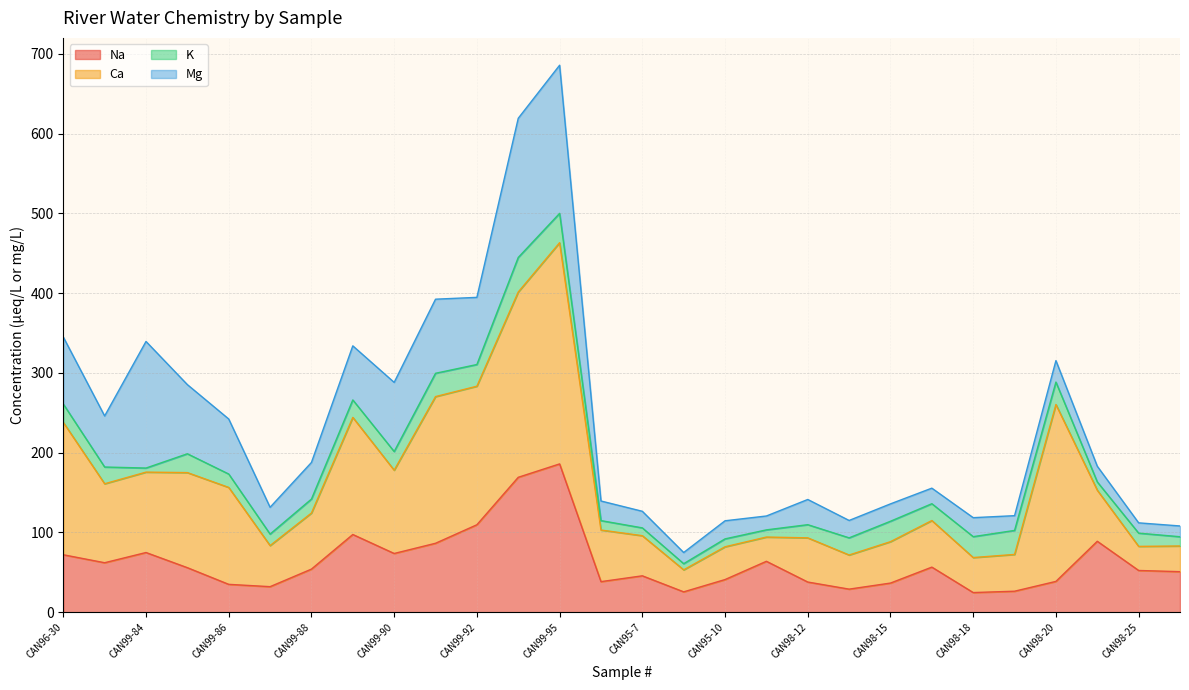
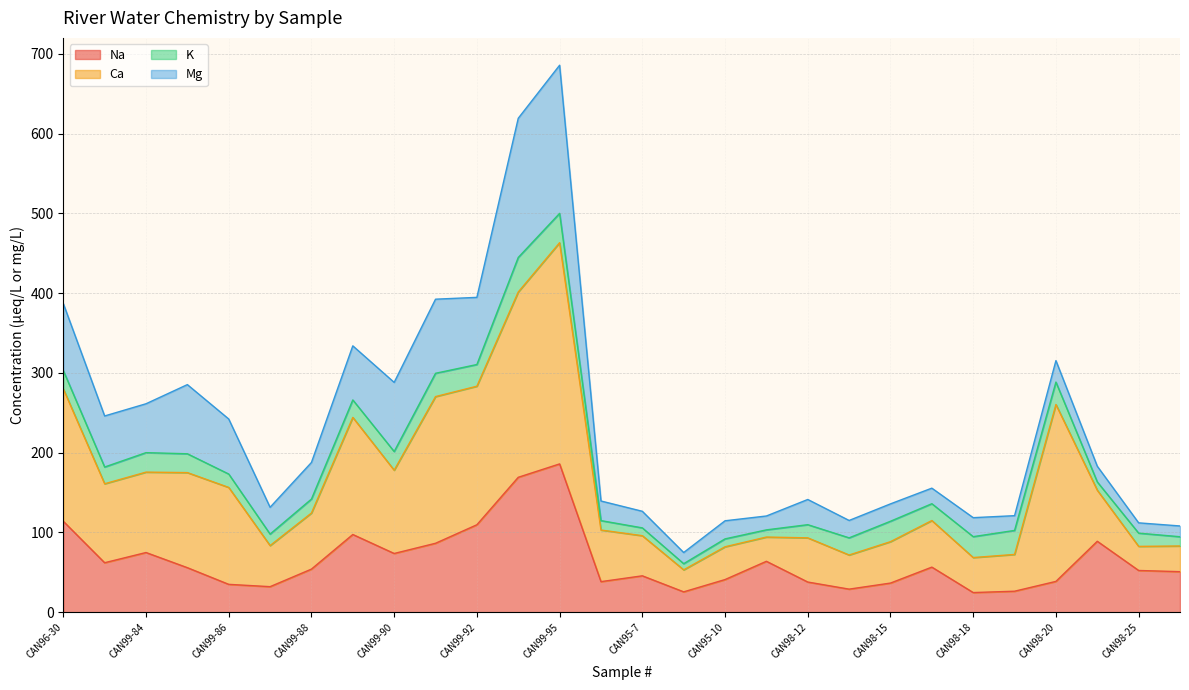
Na, CAN96-30: 70 -> 110
K, CAN99-84: 10 -> 20
Mg, CAN99-84: 160 -> 60
